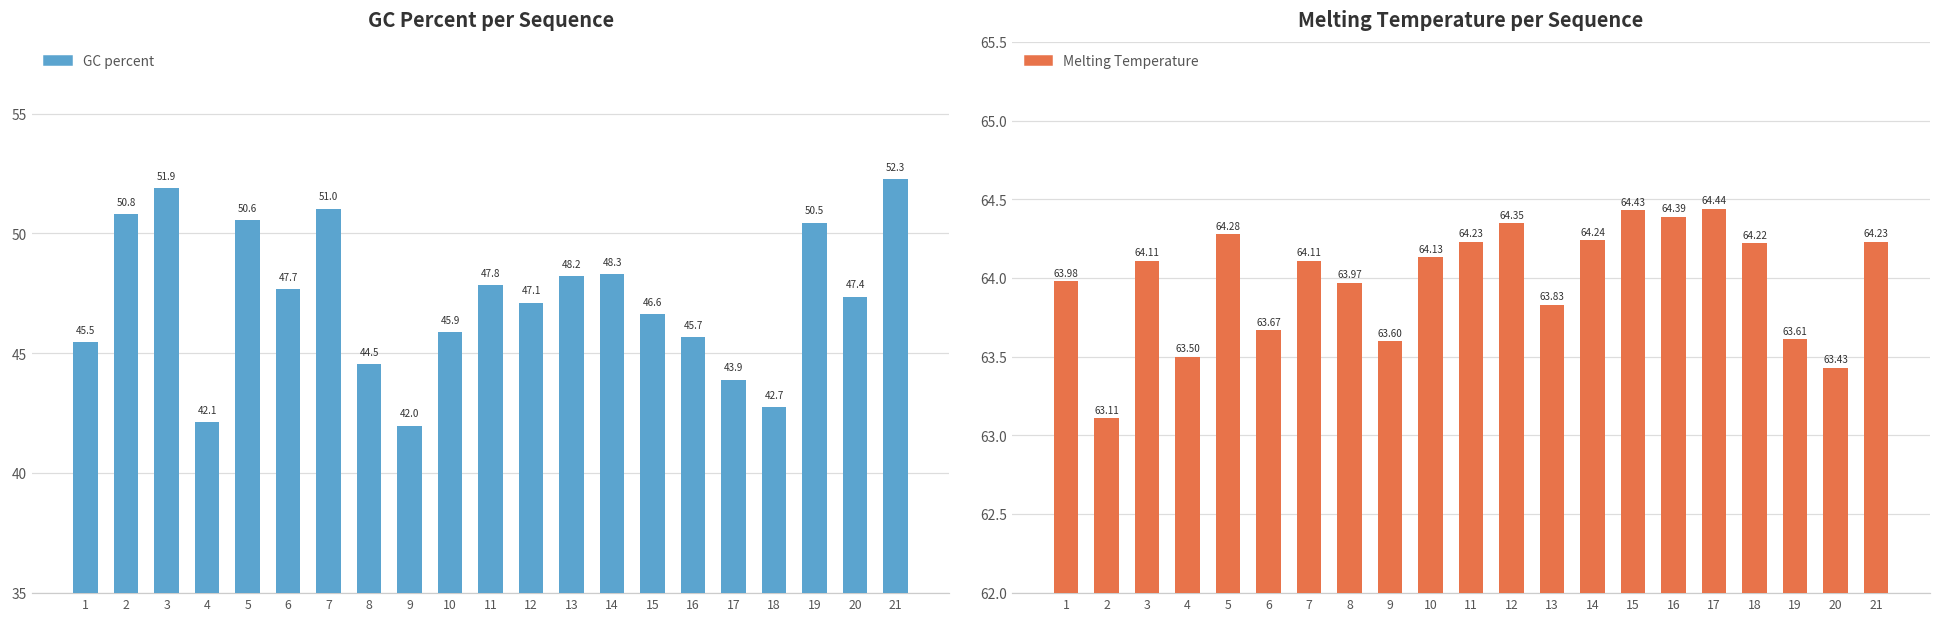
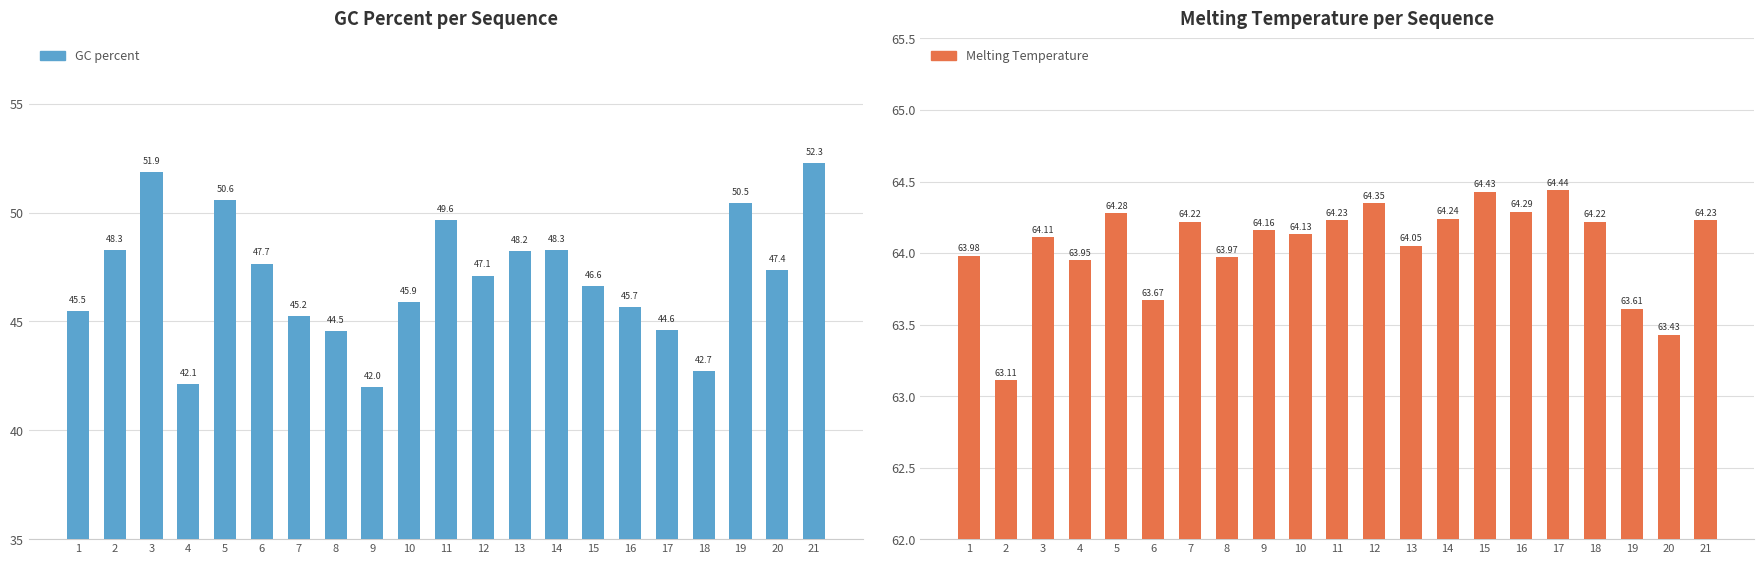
GC Percent per Sequence, 2: 50.8 -> 48.3
GC Percent per Sequence, 7: 51.0 -> 45.2
GC Percent per Sequence, 11: 47.8 -> 49.6
GC Percent per Sequence, 17: 43.9 -> 44.6
Melting Temperature per Sequence, 4: 63.50 -> 63.95
Melting Temperature per Sequence, 7: 64.11 -> 64.22
Melting Temperature per Sequence, 9: 63.60 -> 64.16
Melting Temperature per Sequence, 13: 63.83 -> 64.05
Melting Temperature per Sequence, 16: 64.39 -> 64.29
